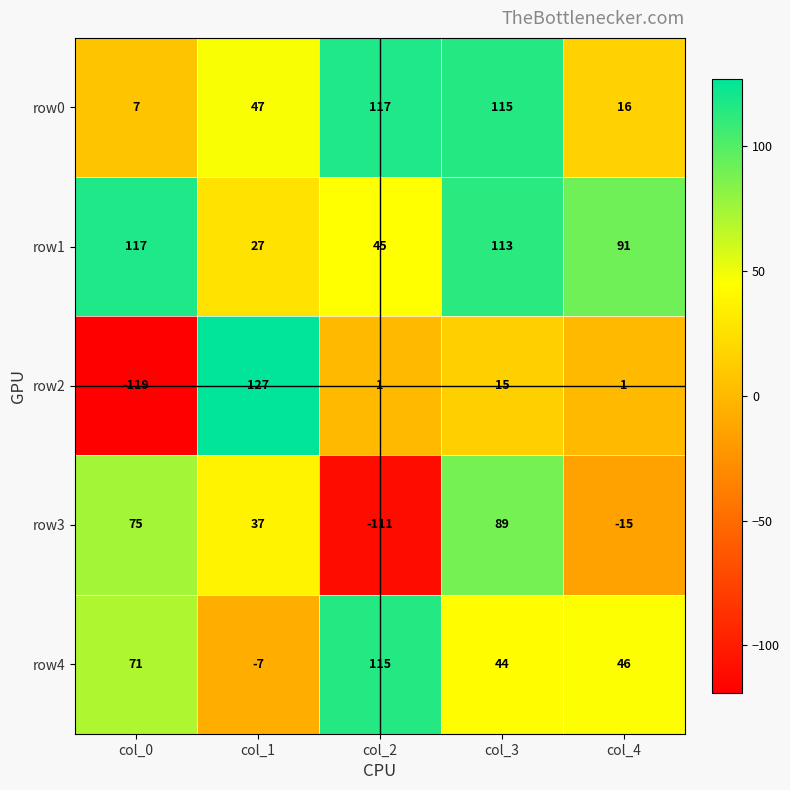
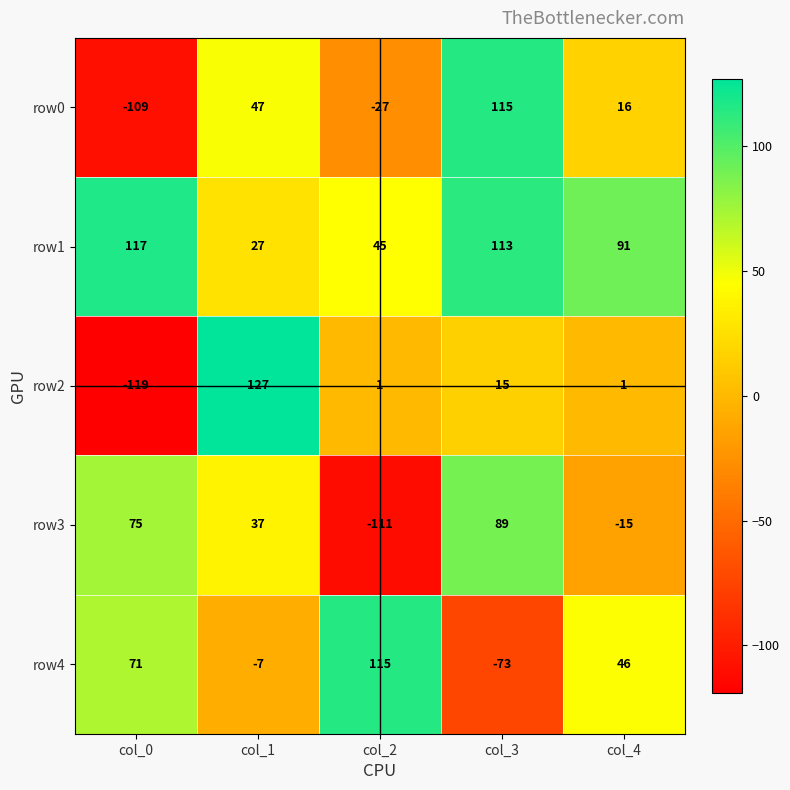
row0, col_0: 7 -> -109
row0, col_2: 117 -> -27
row4, col_3: 44 -> -73
